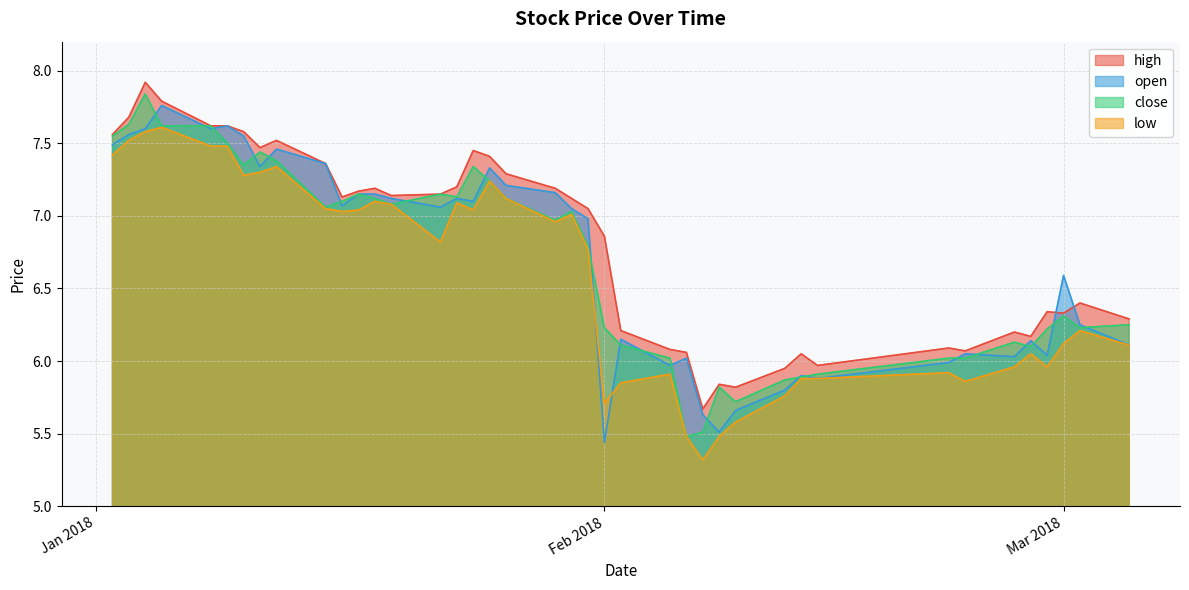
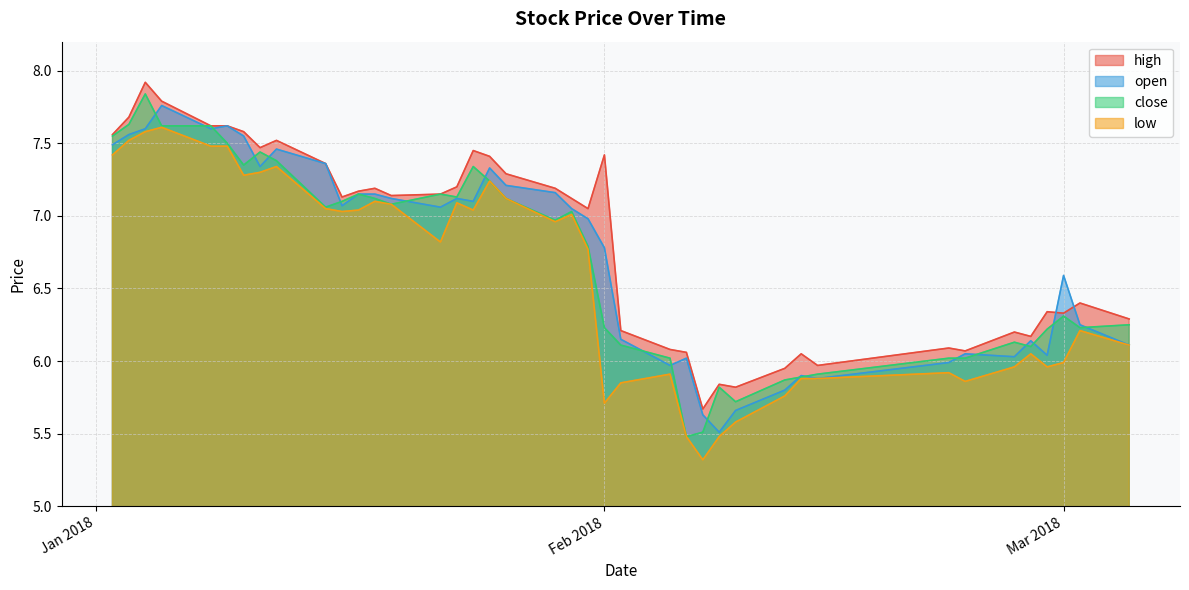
high, Feb 2018: 6.86 -> 7.42
open, Feb 2018: 5.44 -> 6.78
low, Mar 2018: 6.12 -> 5.99
